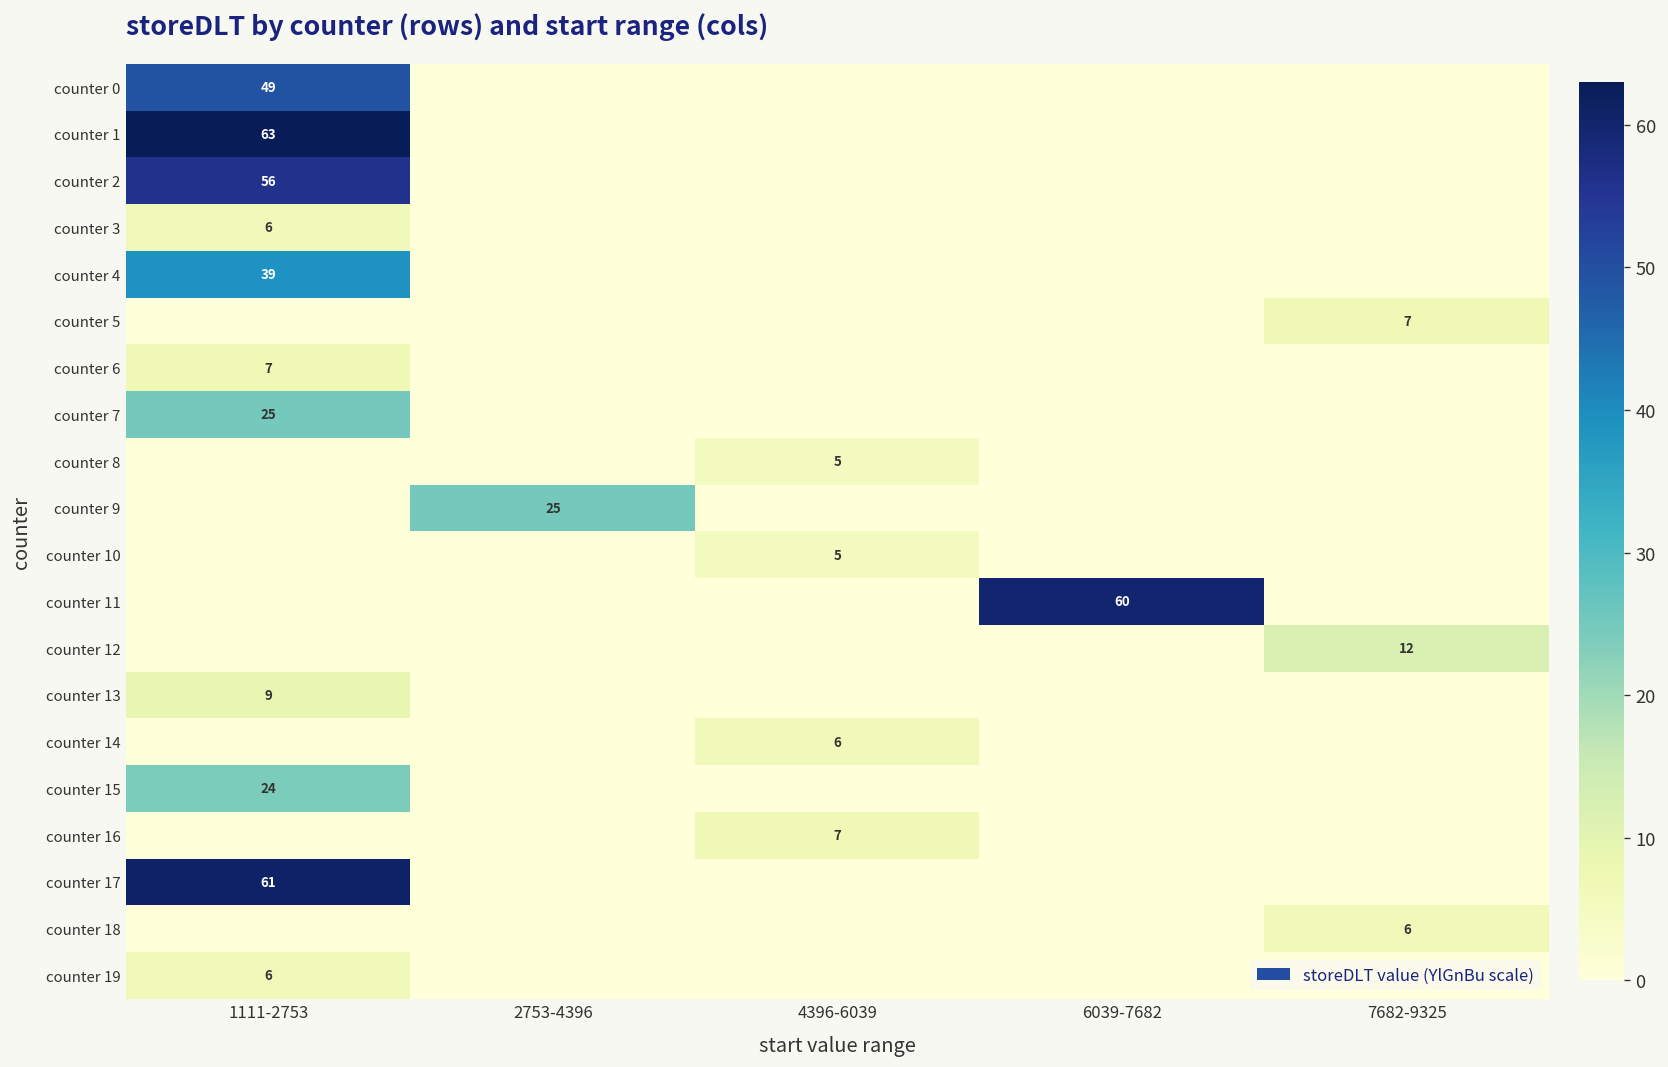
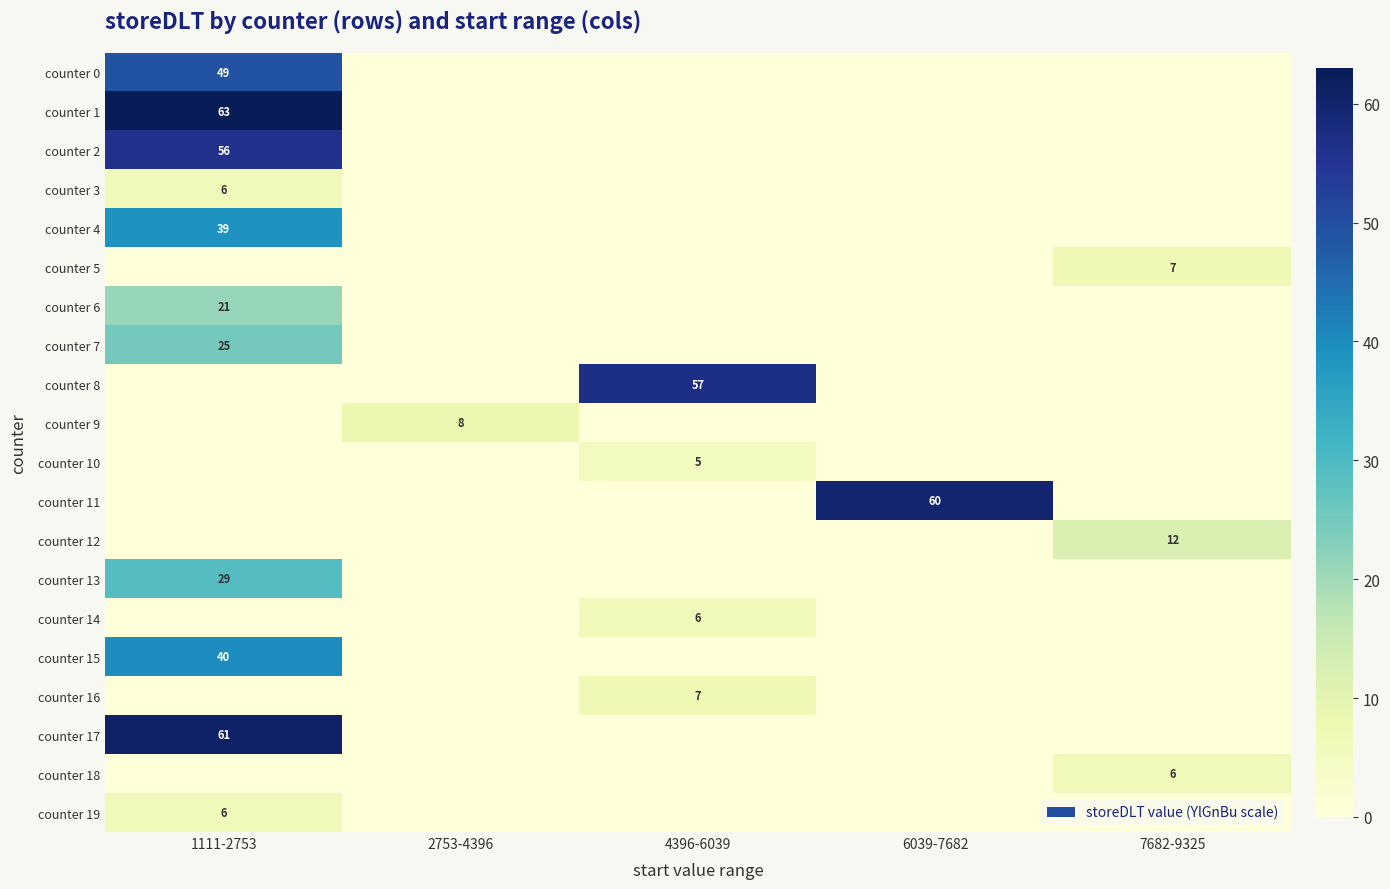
counter 6, 1111-2753: 7 -> 21
counter 8, 4396-6039: 5 -> 57
counter 9, 2753-4396: 25 -> 8
counter 13, 1111-2753: 9 -> 29
counter 15, 1111-2753: 24 -> 40
